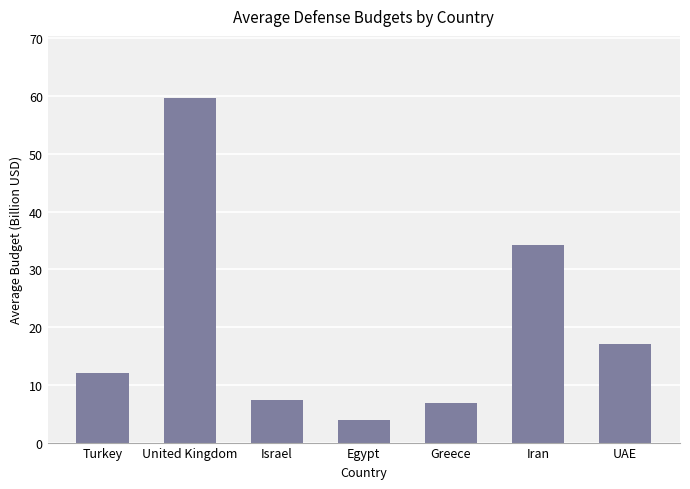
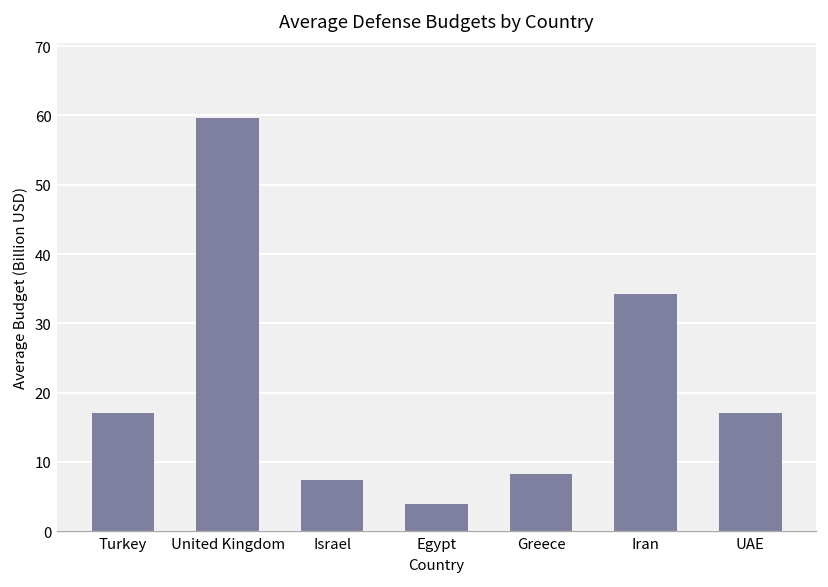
Turkey: 12 -> 17
Greece: 7 -> 8
